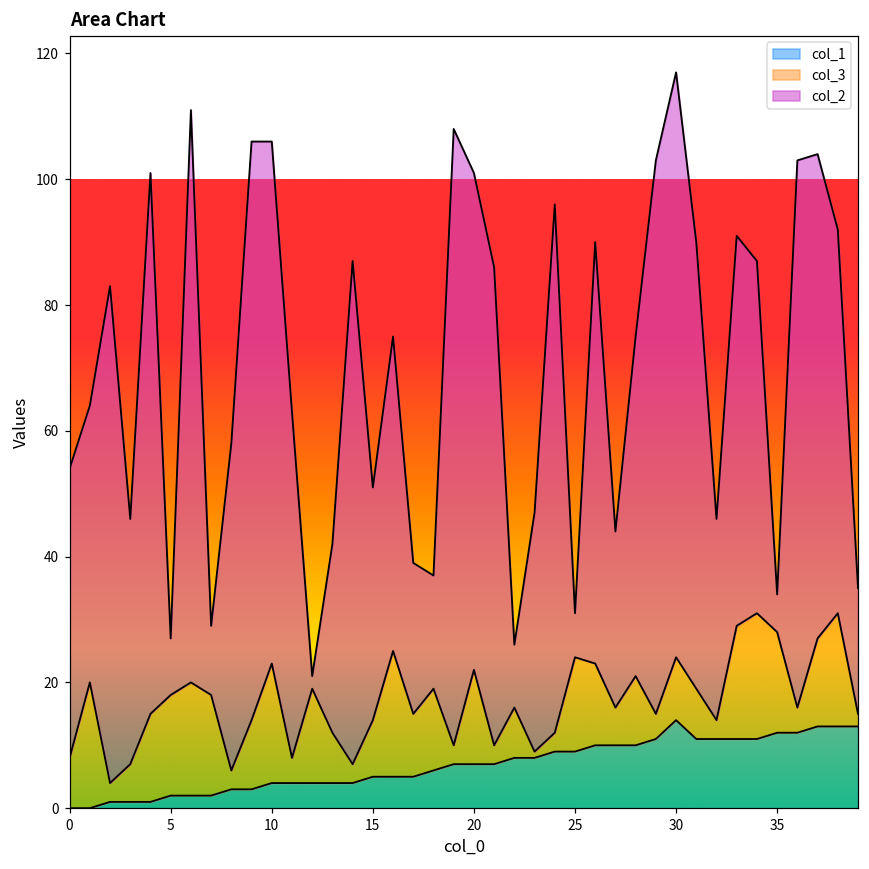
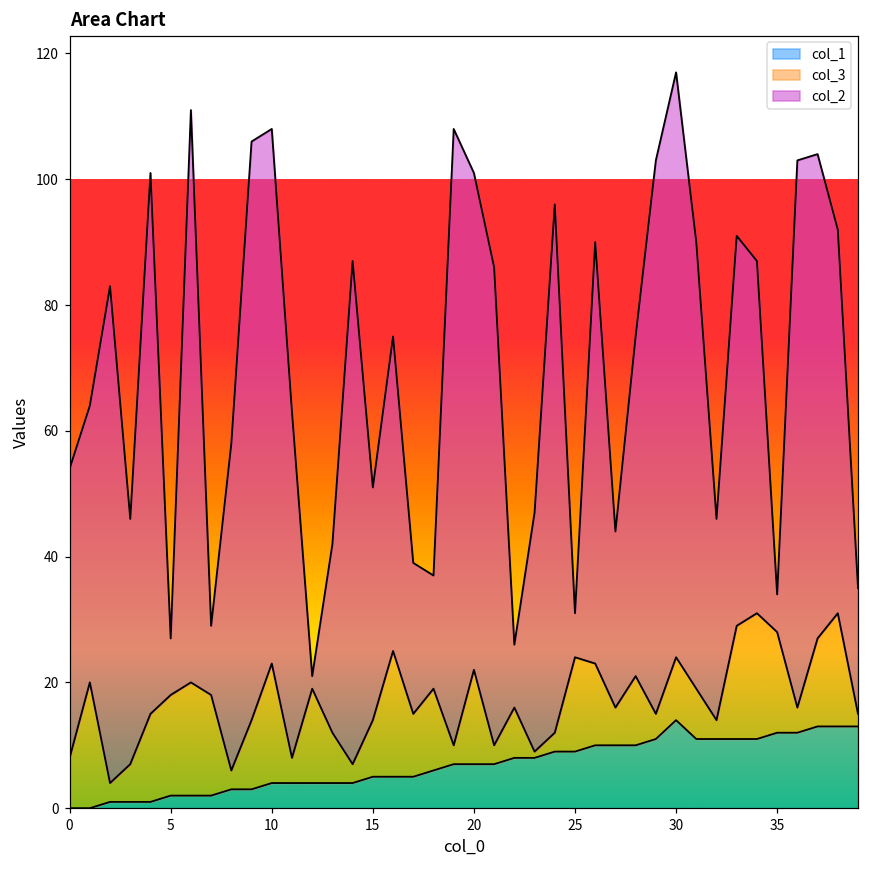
col_2, 10: 83 -> 85
